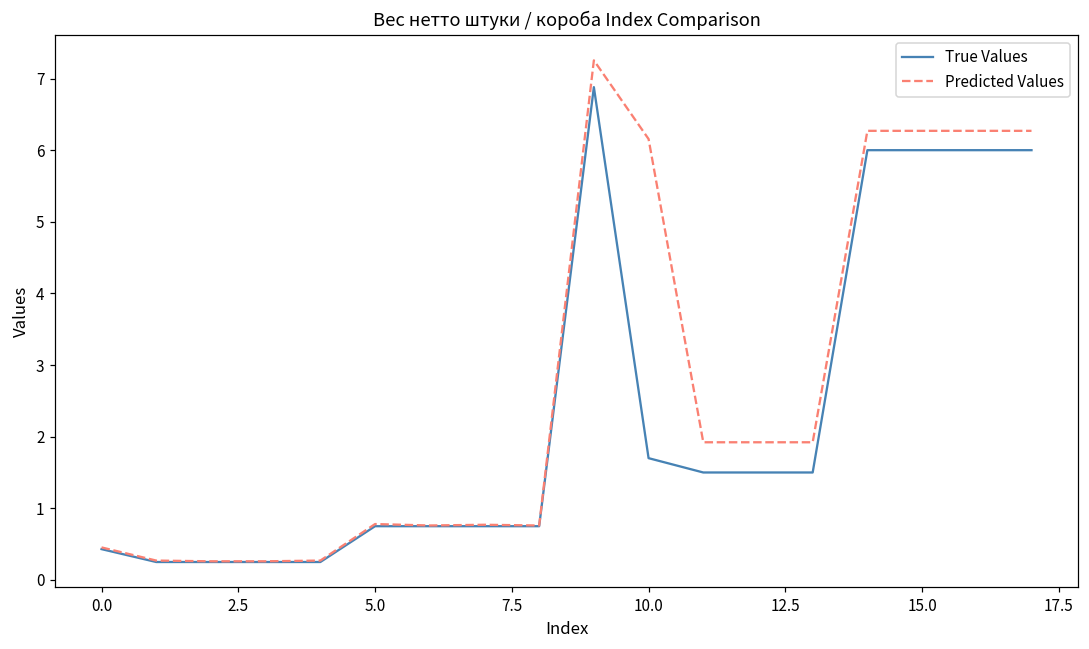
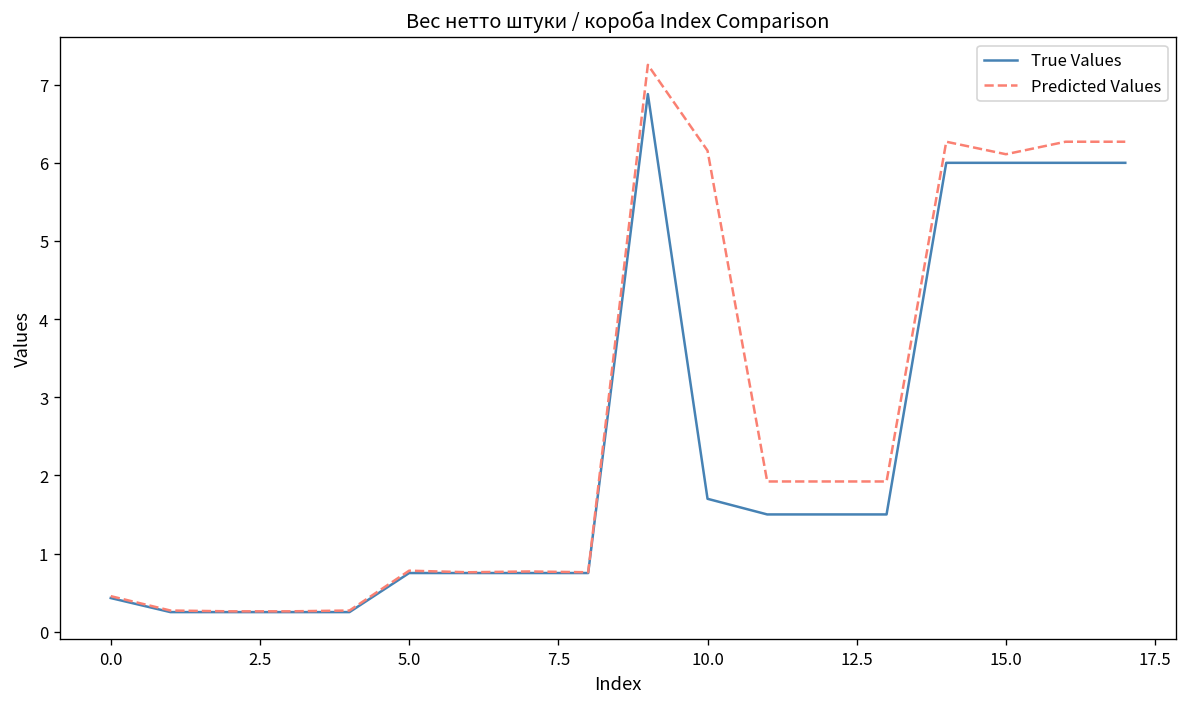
Predicted Values, 15.0: 6.3 -> 6.1
